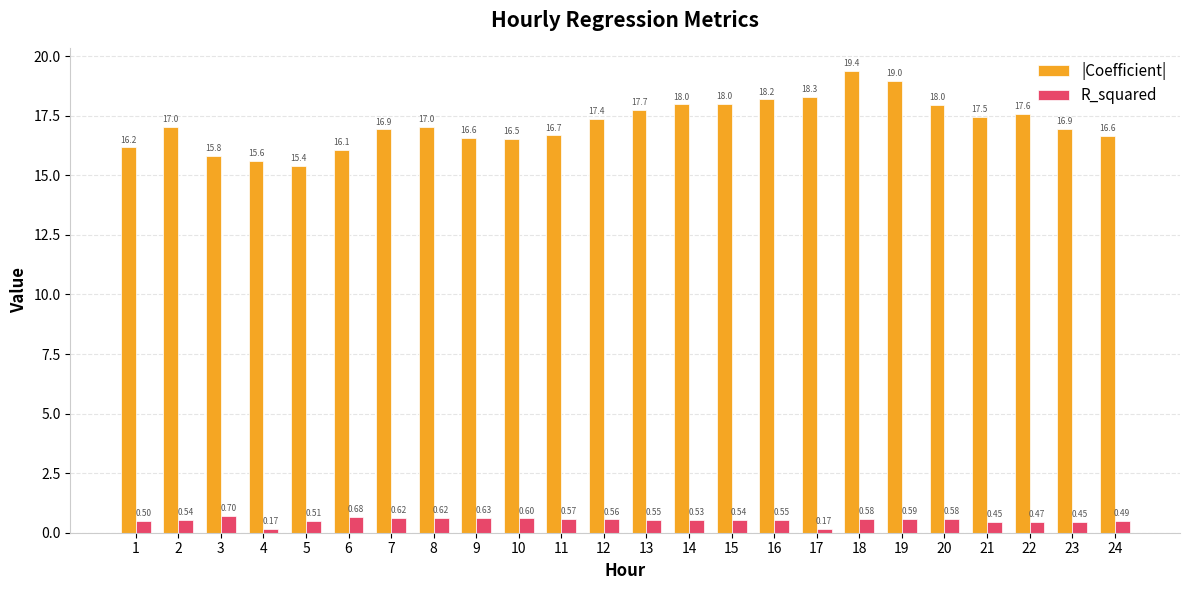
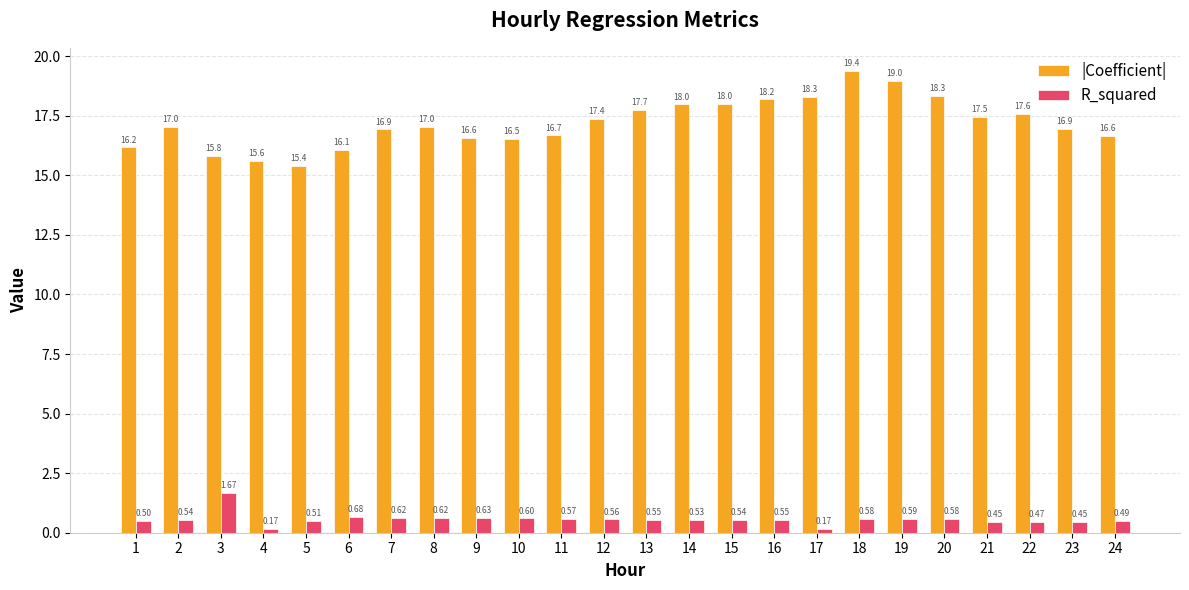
R_squared, 3: 0.70 -> 1.67
|Coefficient|, 20: 18.0 -> 18.3
